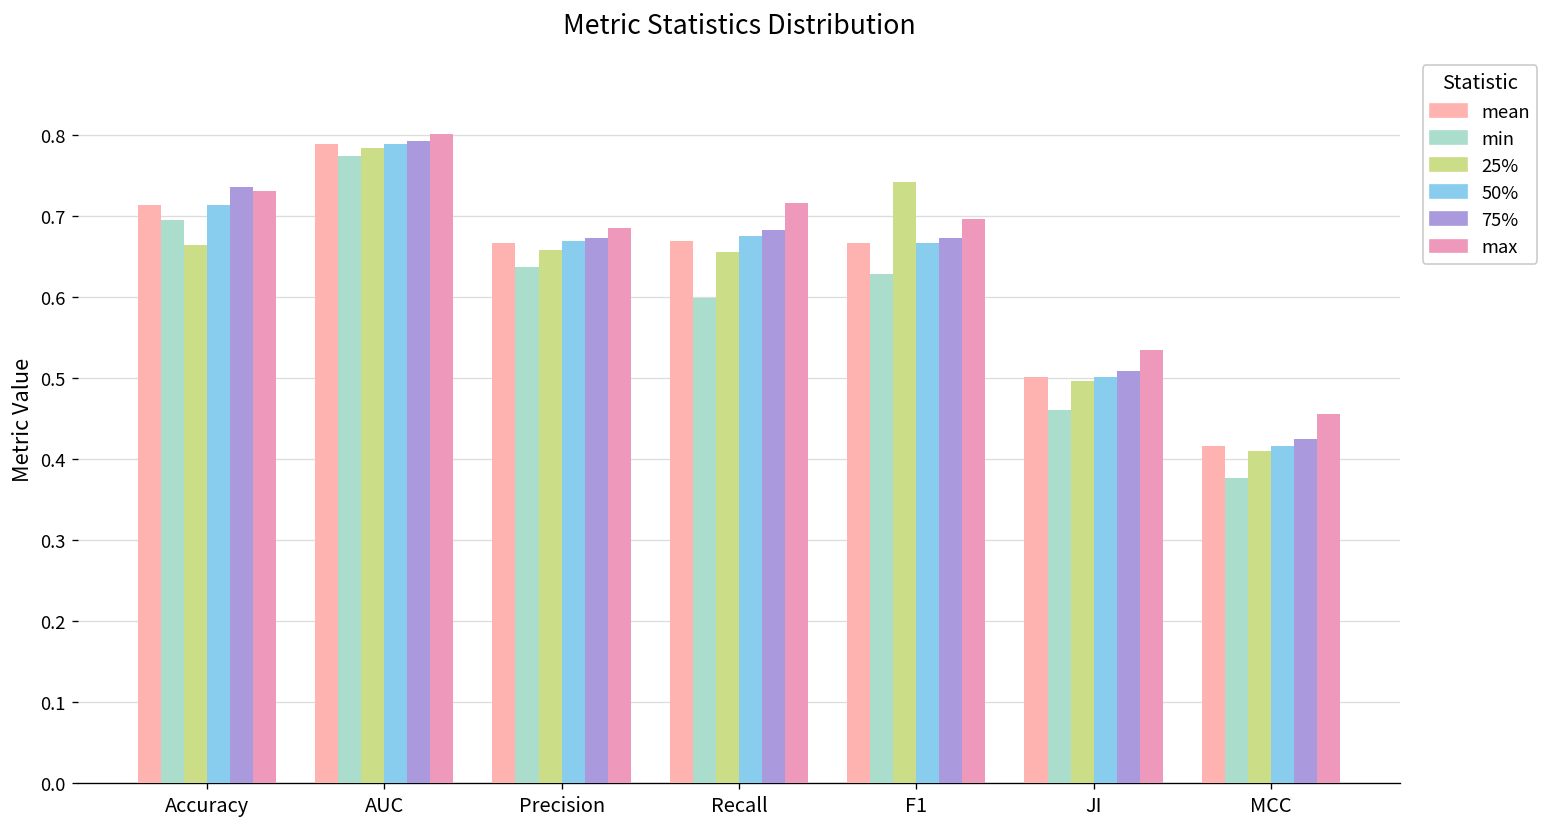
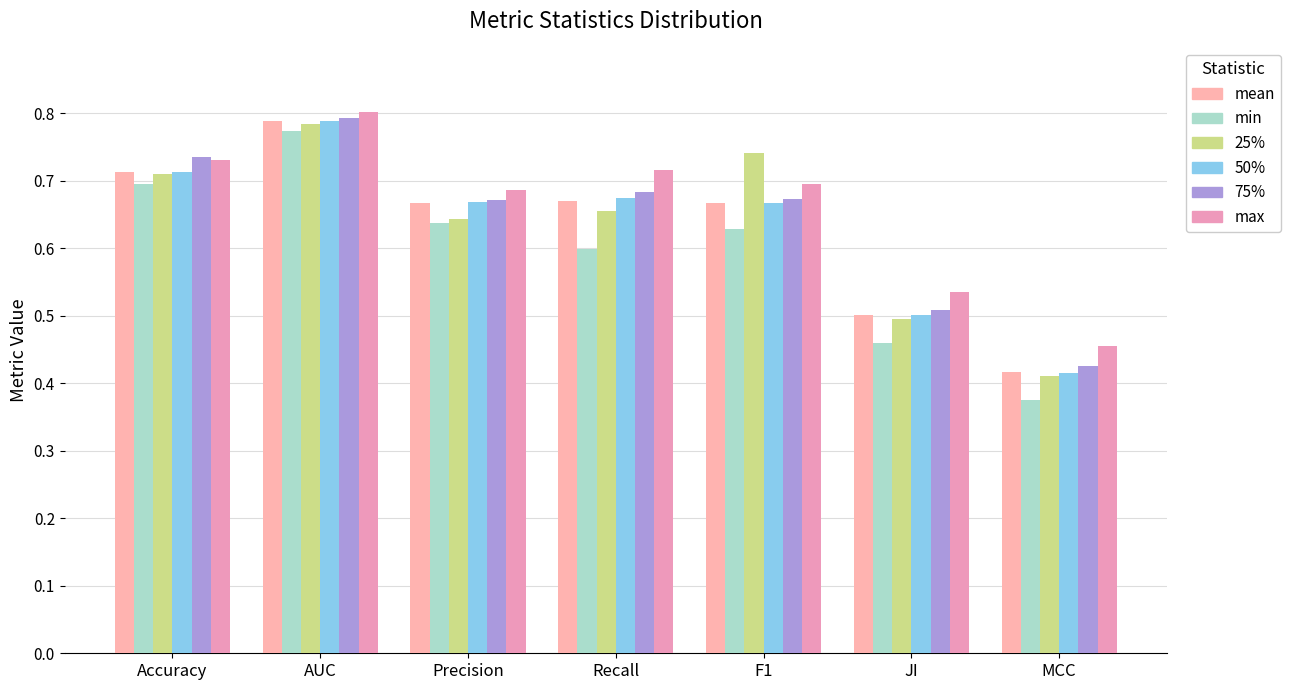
25%, Accuracy: 0.66 -> 0.71
25%, Precision: 0.66 -> 0.64
